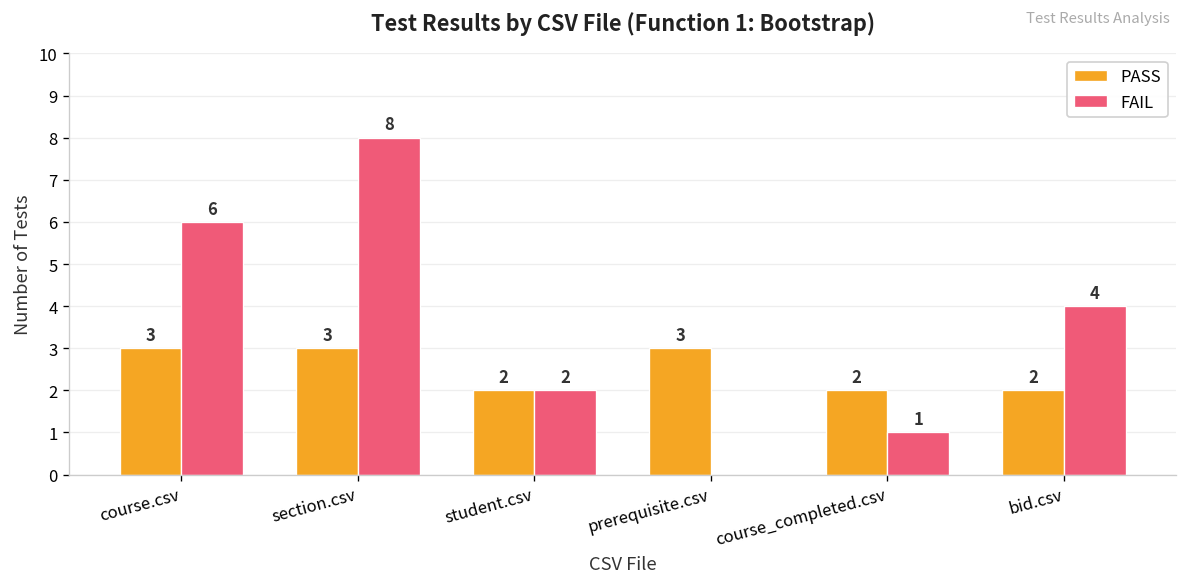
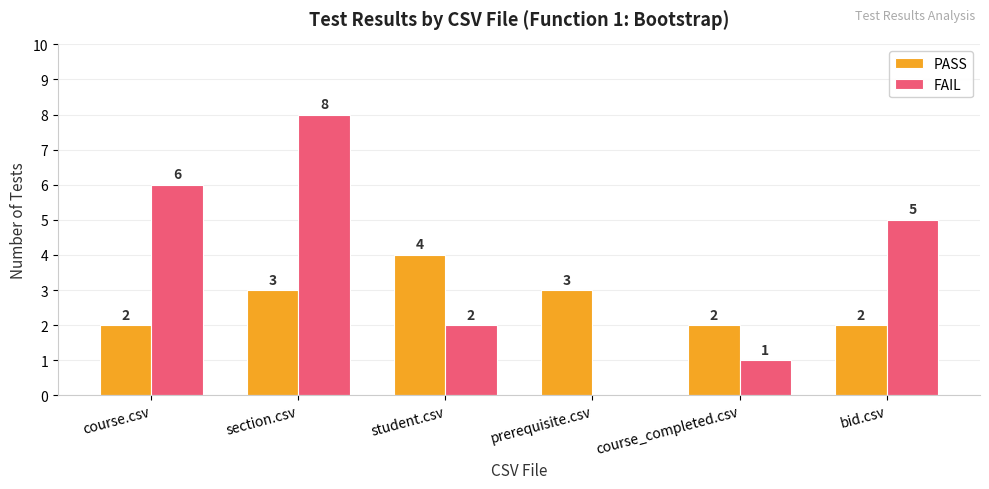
PASS, course.csv: 3 -> 2
PASS, student.csv: 2 -> 4
FAIL, bid.csv: 4 -> 5
